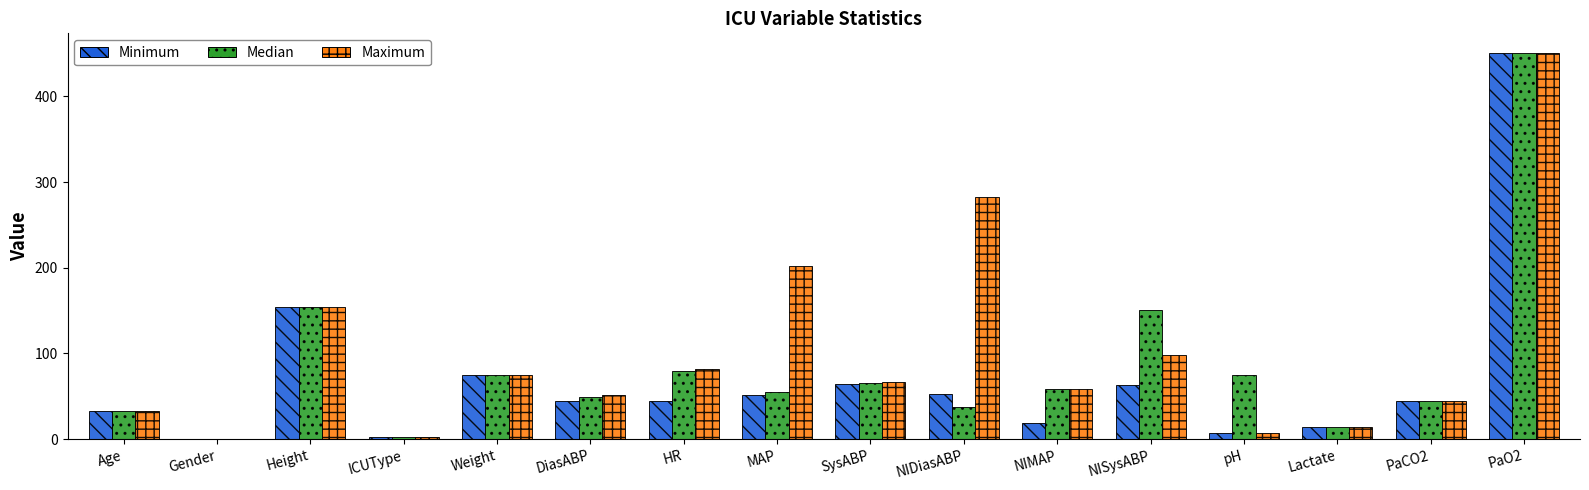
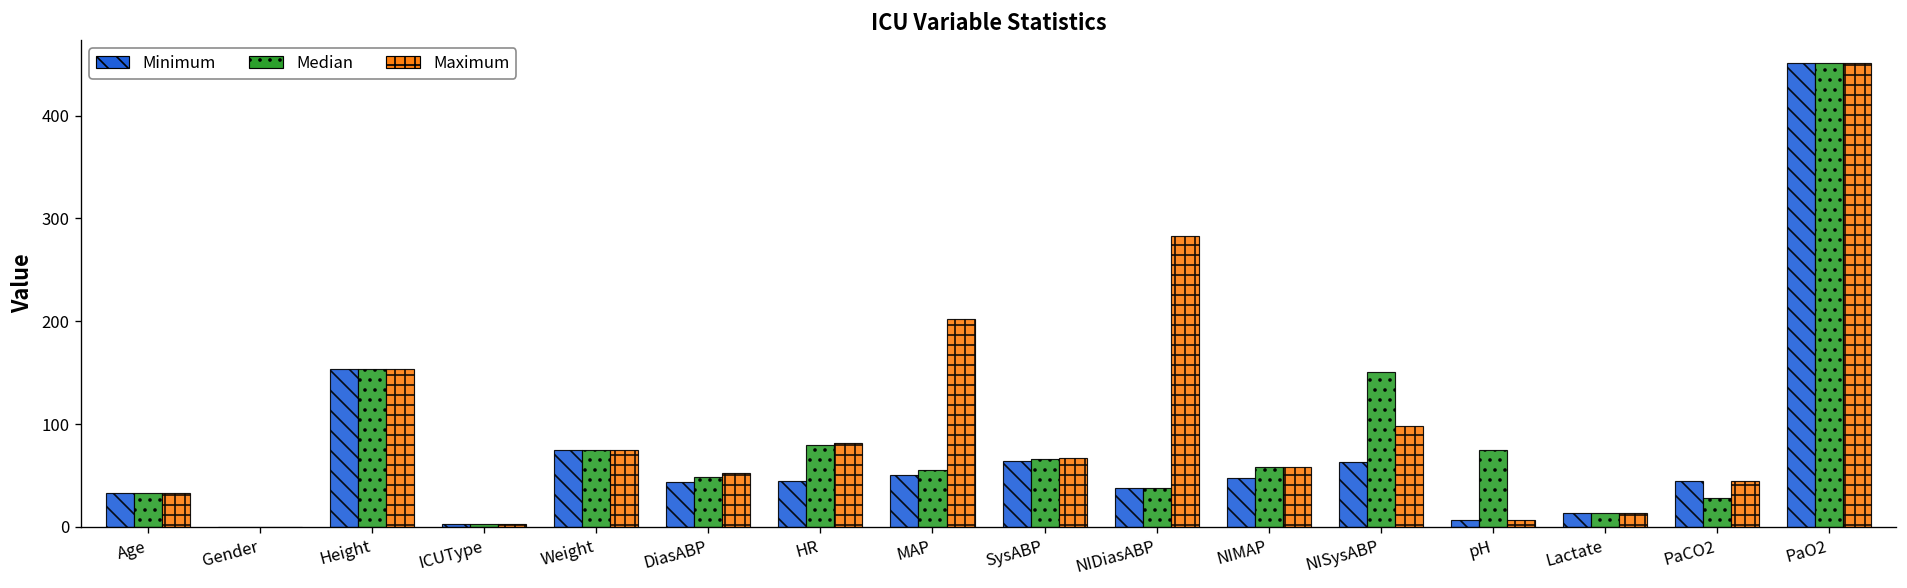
Minimum, NIDiasABP: 50 -> 40
Minimum, NIMAP: 20 -> 50
Median, PaCO2: 50 -> 30
